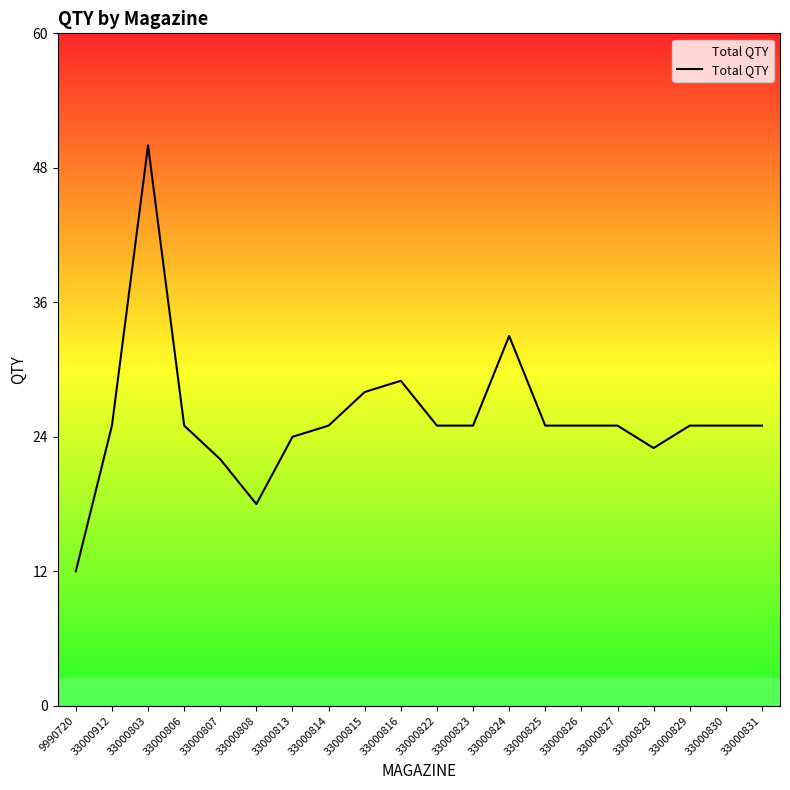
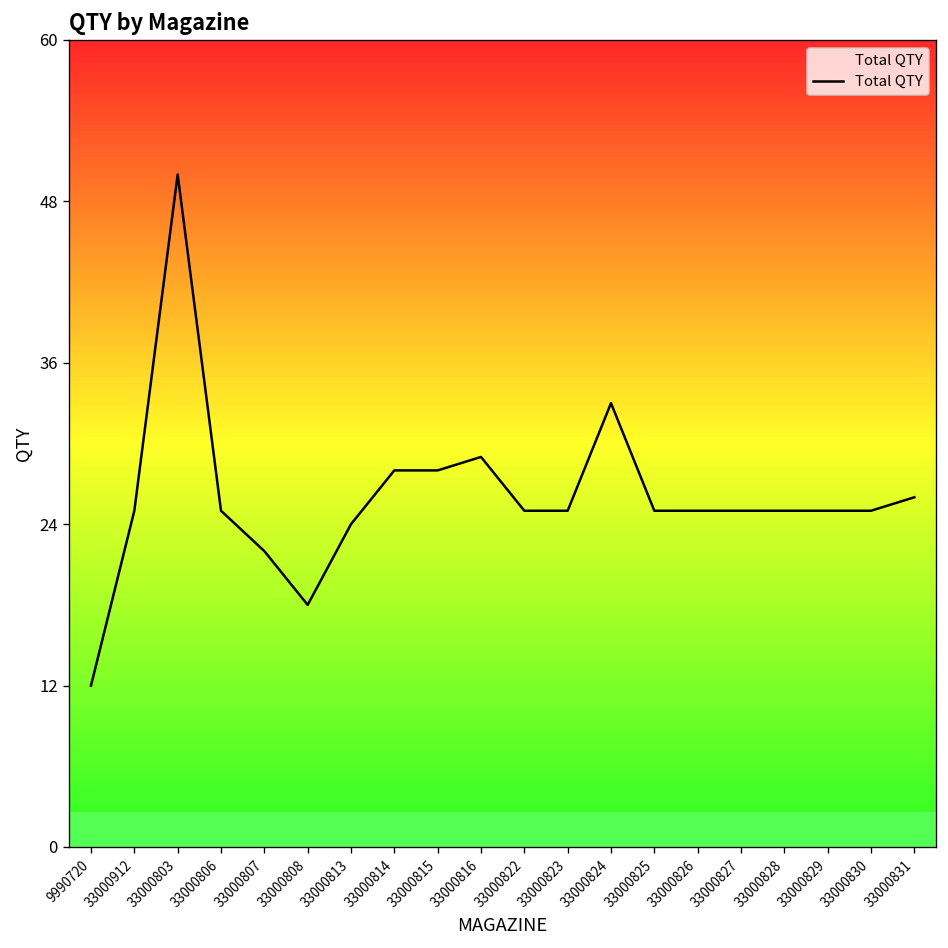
33000814: 25 -> 28
33000828: 23 -> 25
33000831: 25 -> 26
